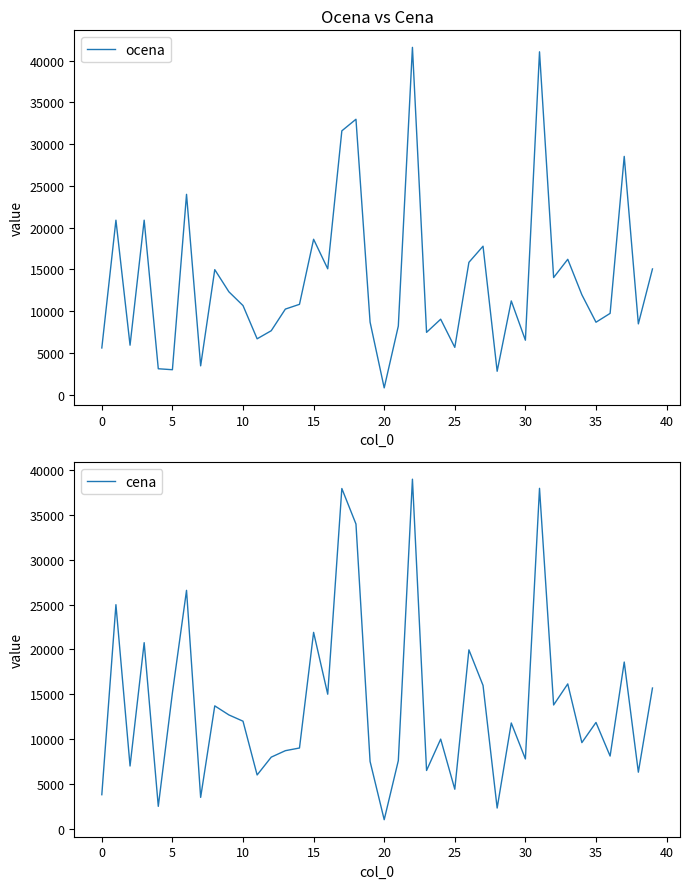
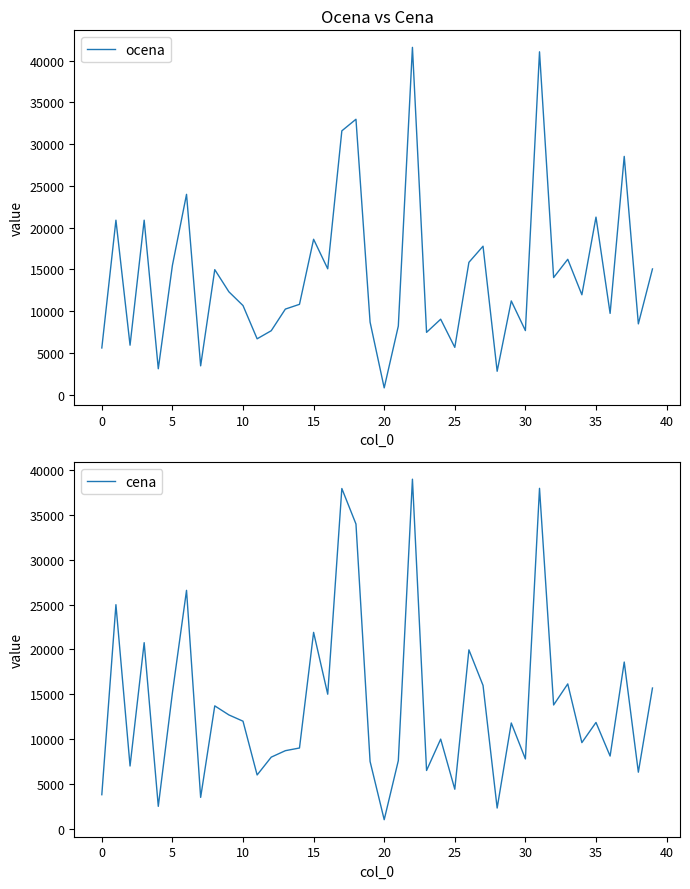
Ocena vs Cena, 5: 3000 -> 15000
Ocena vs Cena, 30: 7000 -> 8000
Ocena vs Cena, 35: 9000 -> 21000
